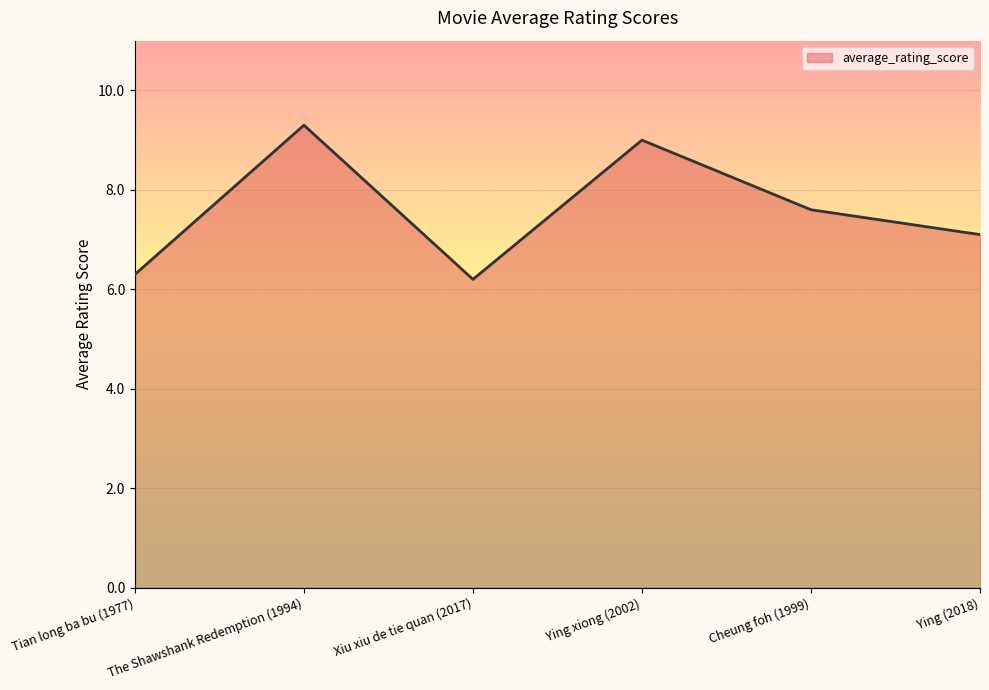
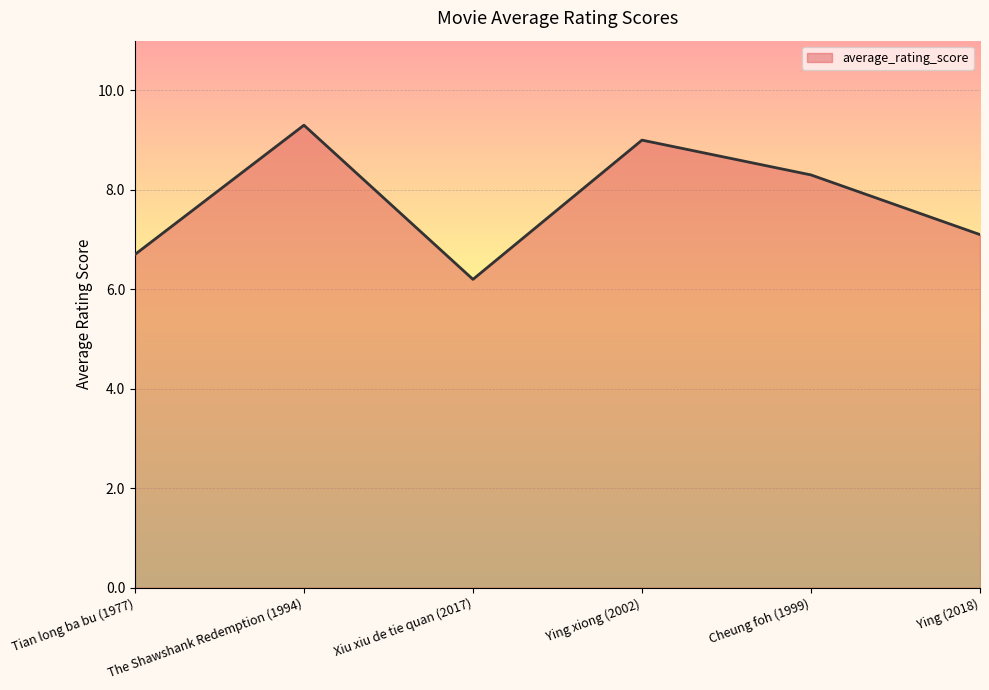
Tian long ba bu (1977): 6.3 -> 6.7
Cheung foh (1999): 7.6 -> 8.3
